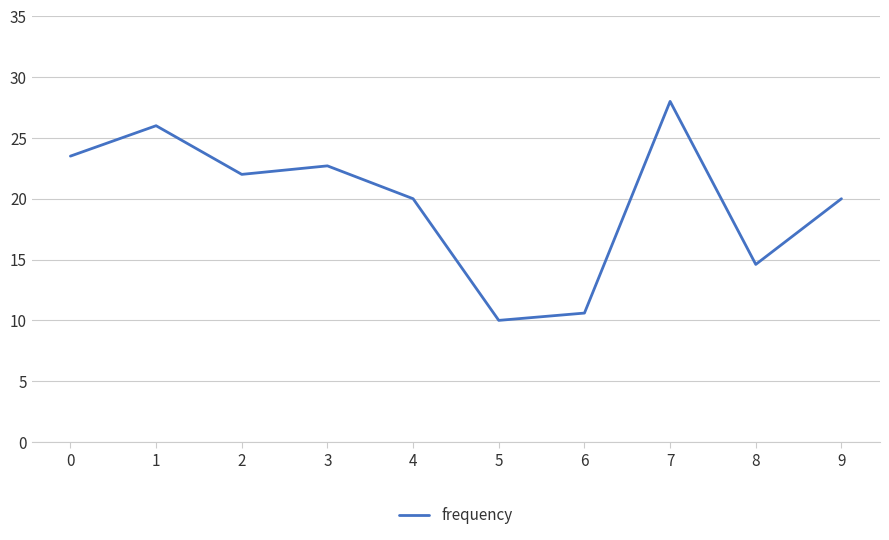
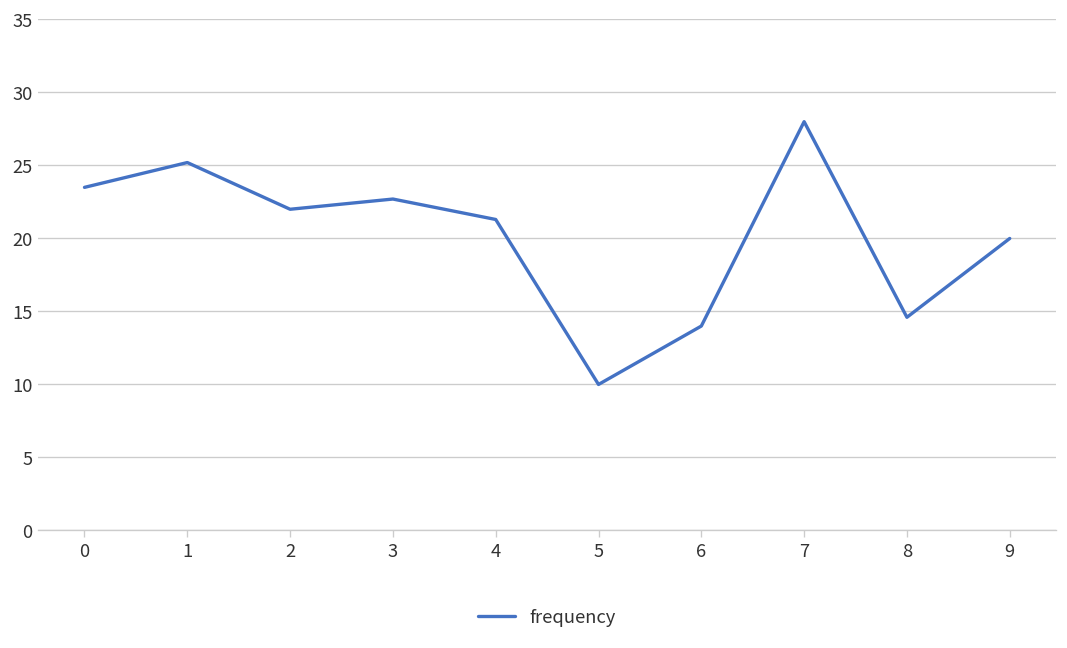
1: 26.0 -> 25.2
4: 20.0 -> 21.3
6: 10.6 -> 14.0
